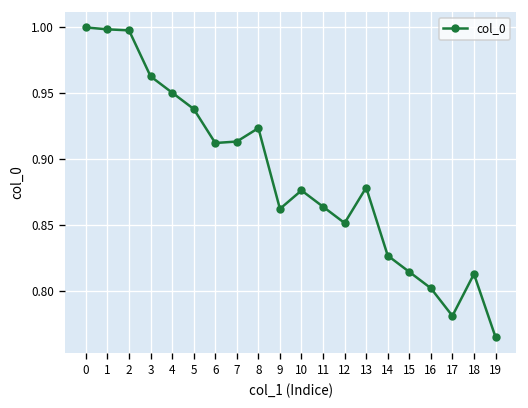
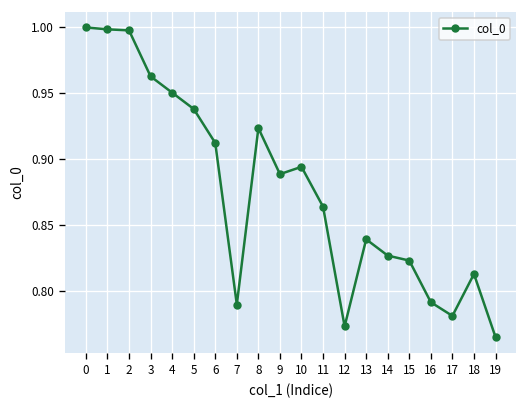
7: 0.914 -> 0.790
9: 0.863 -> 0.889
10: 0.877 -> 0.894
12: 0.852 -> 0.774
13: 0.879 -> 0.840
15: 0.815 -> 0.823
16: 0.802 -> 0.792
